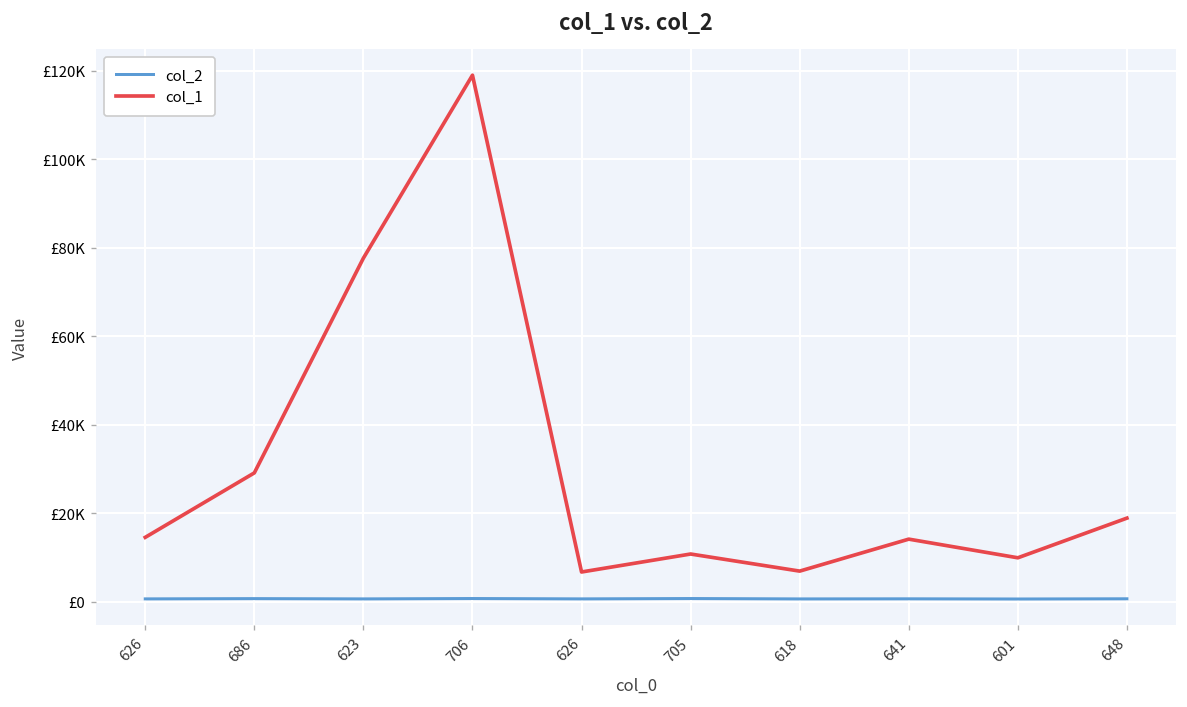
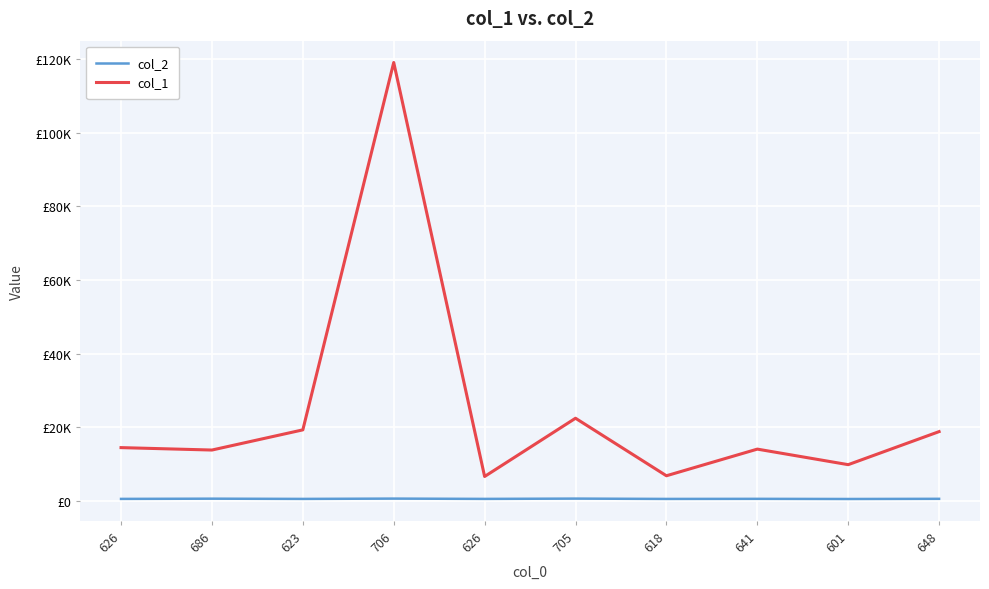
col_1, 686: £29000 -> £14000
col_1, 623: £78000 -> £19000
col_1, 705: £11000 -> £23000
